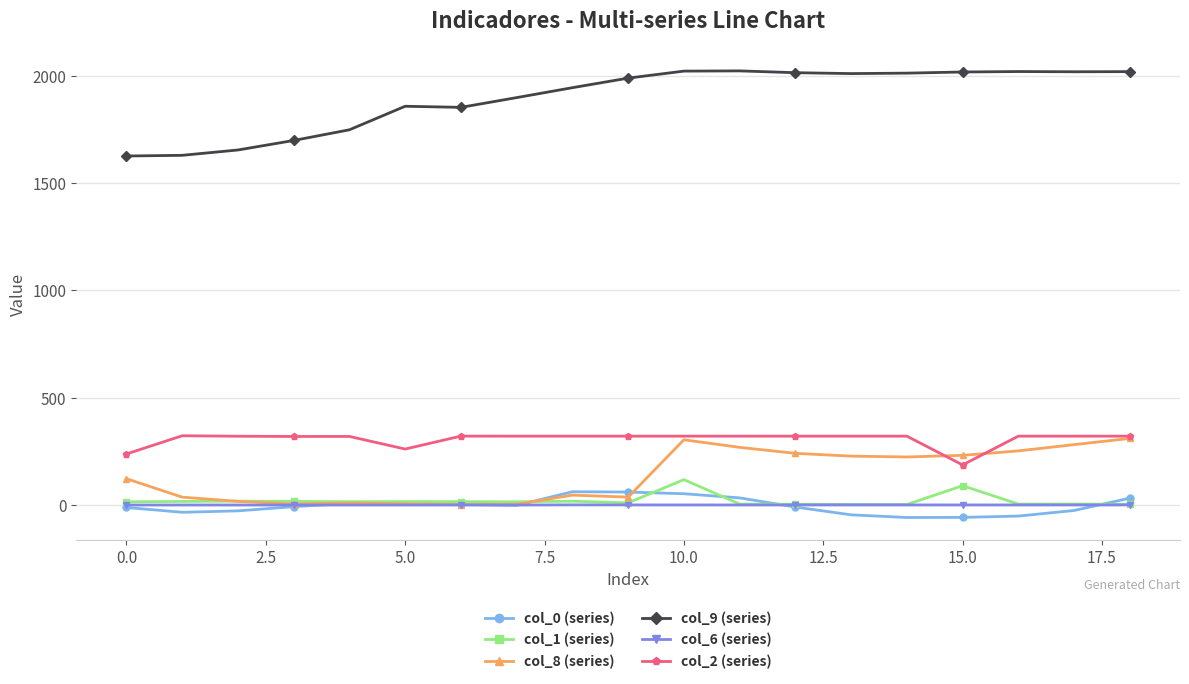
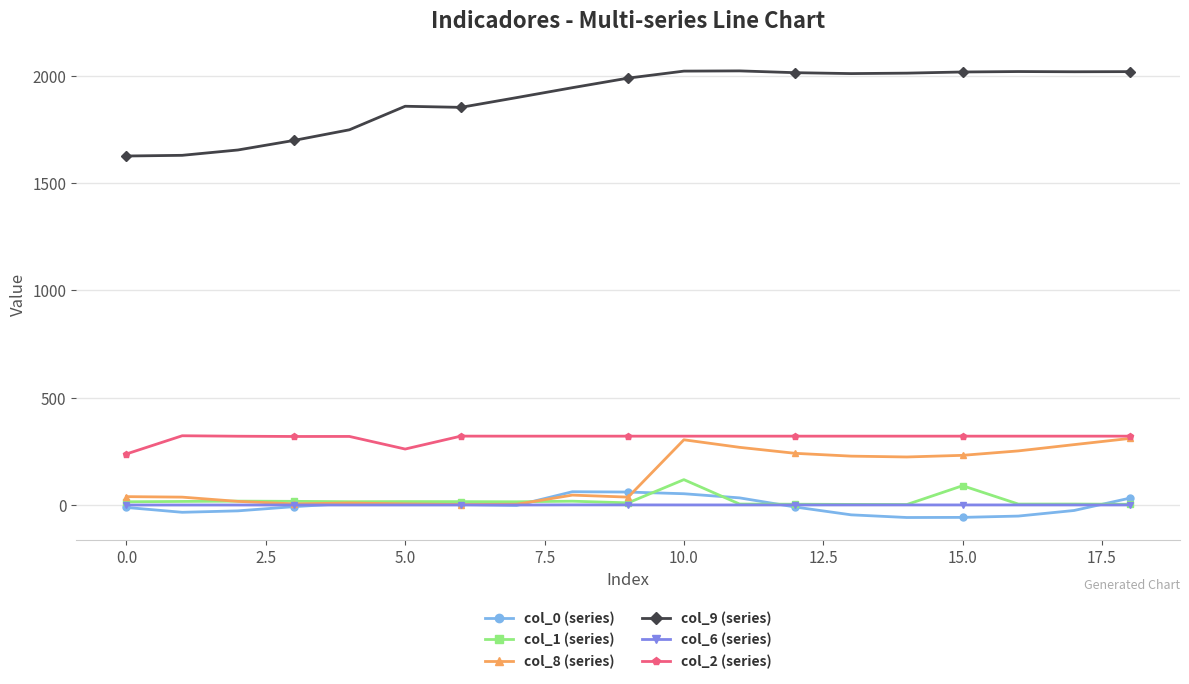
col_8 (series), 0.0: 120 -> 40
col_2 (series), 15.0: 190 -> 320
